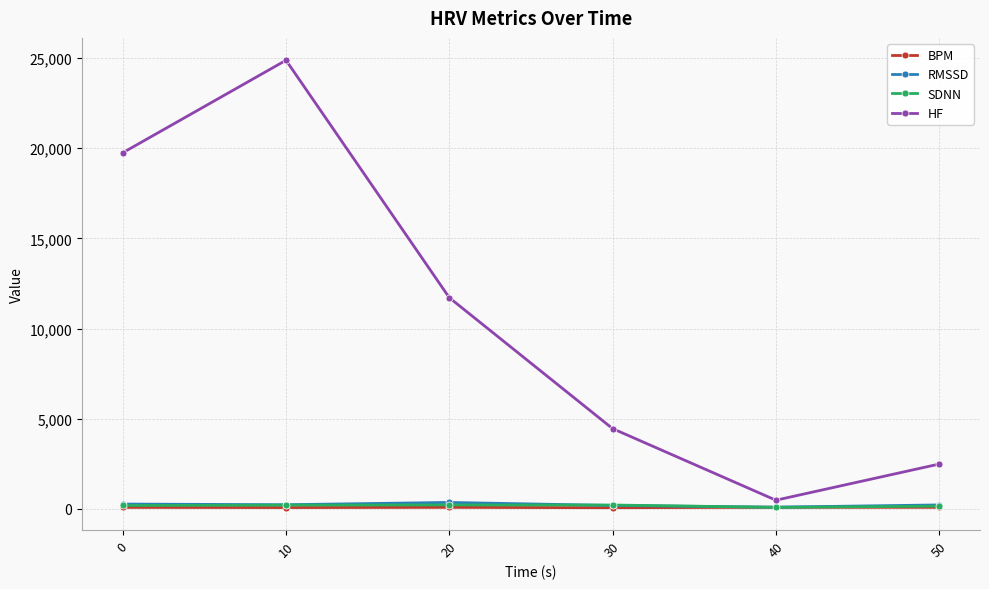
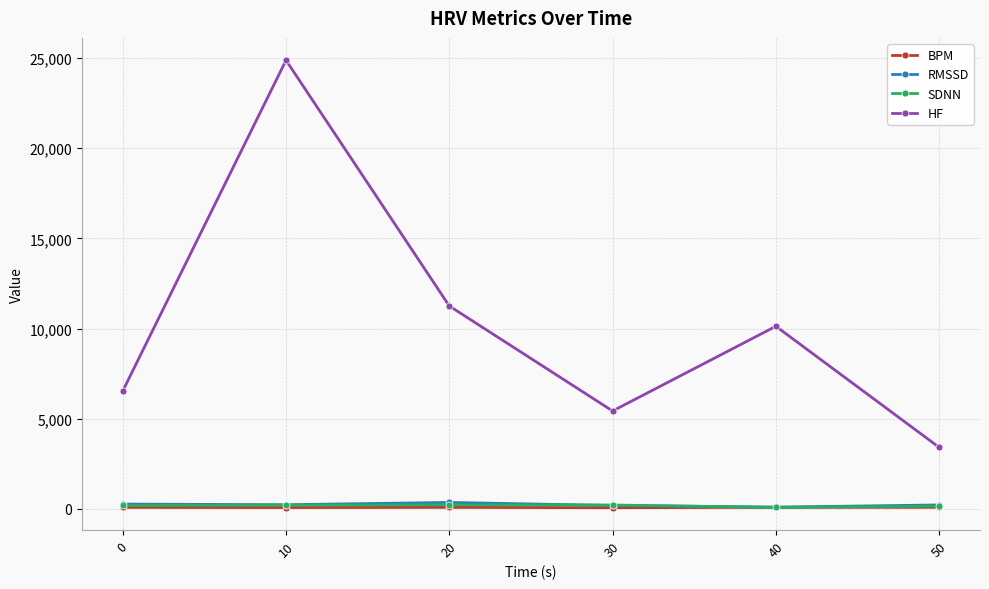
HF, 0: 19,700 -> 6,500
HF, 20: 11,700 -> 11,300
HF, 30: 4,500 -> 5,400
HF, 40: 500 -> 10,100
HF, 50: 2,500 -> 3,400
